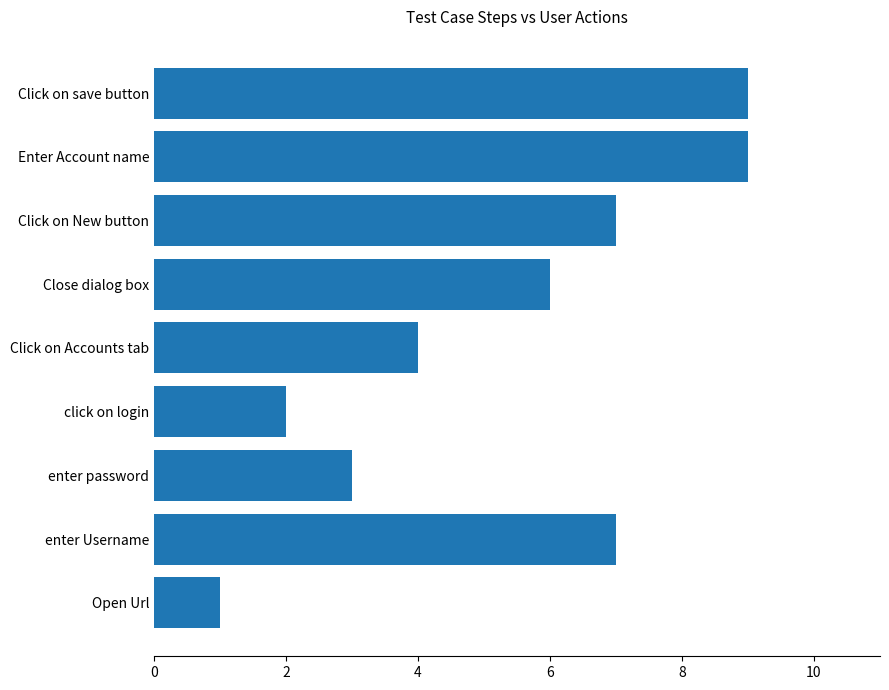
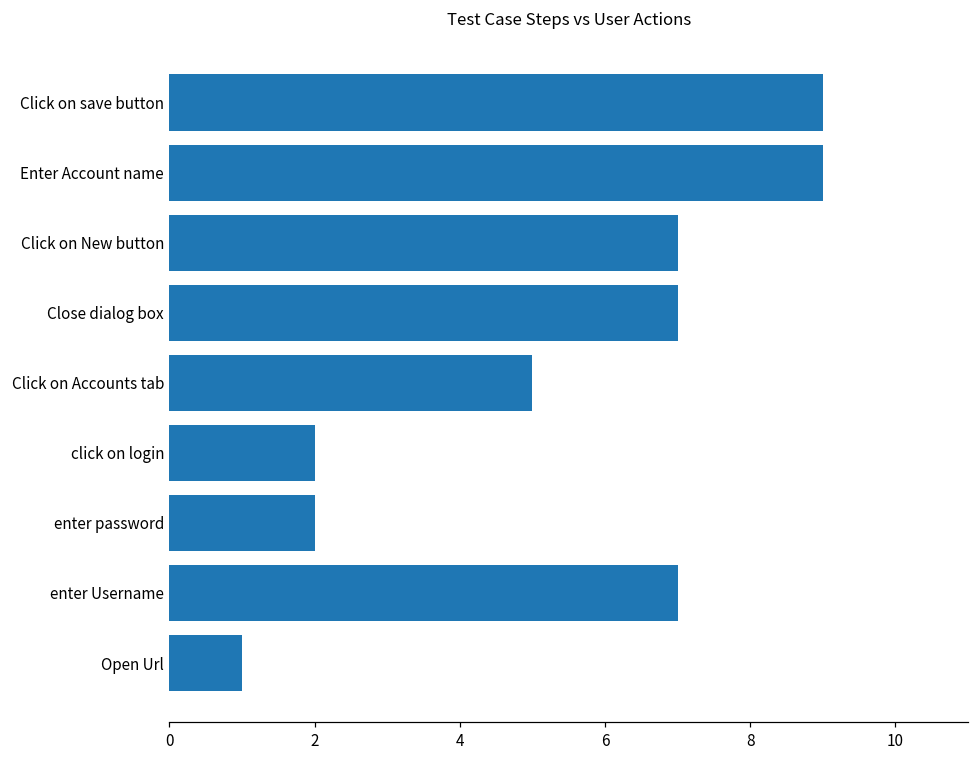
Close dialog box: 6 -> 7
Click on Accounts tab: 4 -> 5
enter password: 3 -> 2
